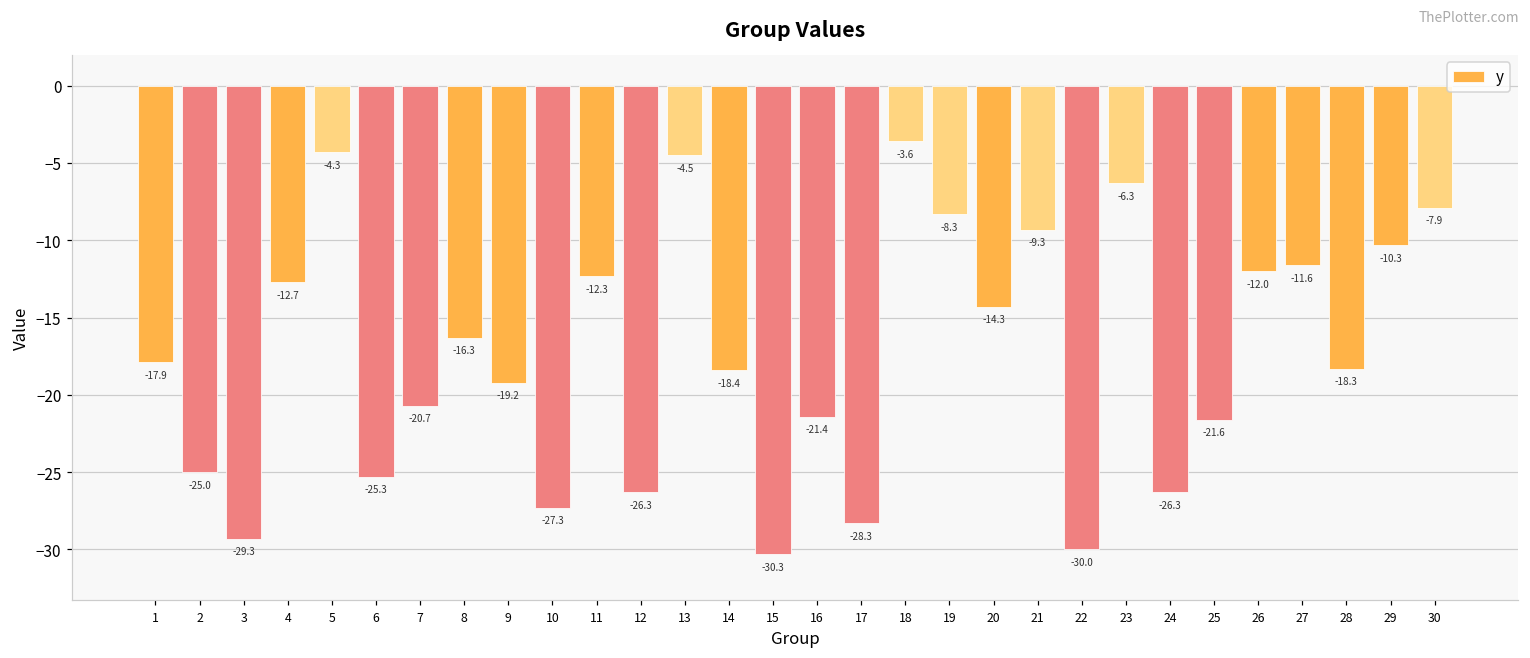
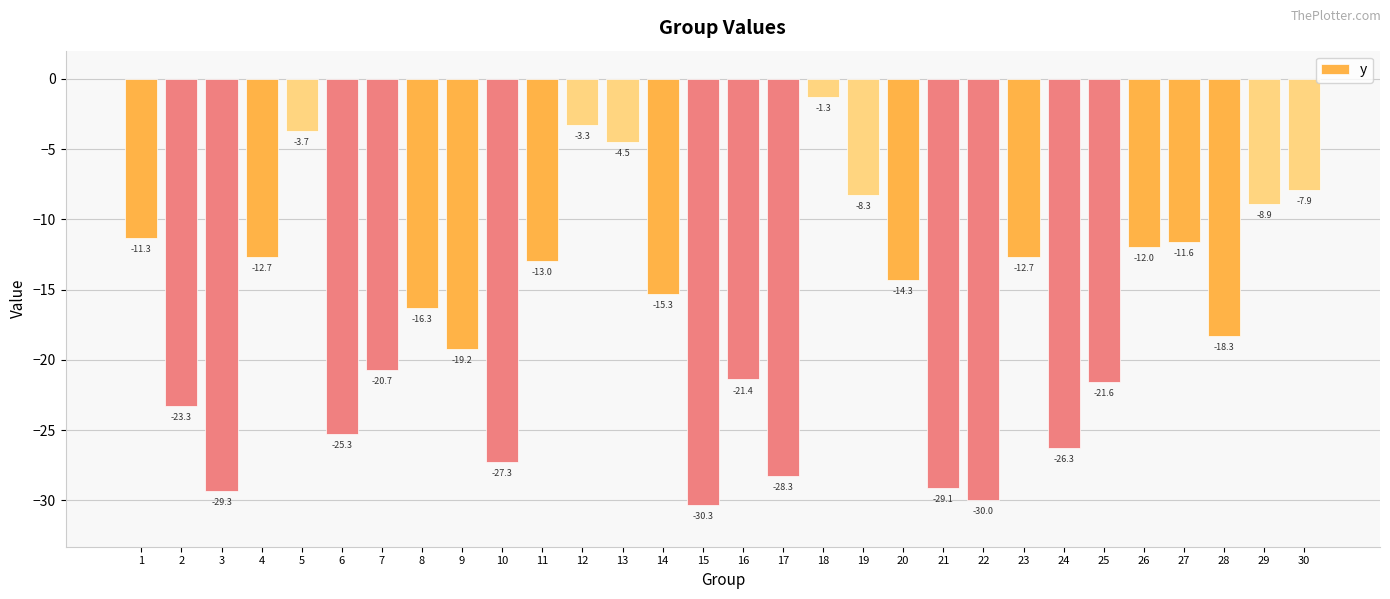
1: -17.9 -> -11.3
2: -25.0 -> -23.3
5: -4.3 -> -3.7
11: -12.3 -> -13.0
12: -26.3 -> -3.3
14: -18.4 -> -15.3
18: -3.6 -> -1.3
21: -9.3 -> -29.1
23: -6.3 -> -12.7
29: -10.3 -> -8.9
